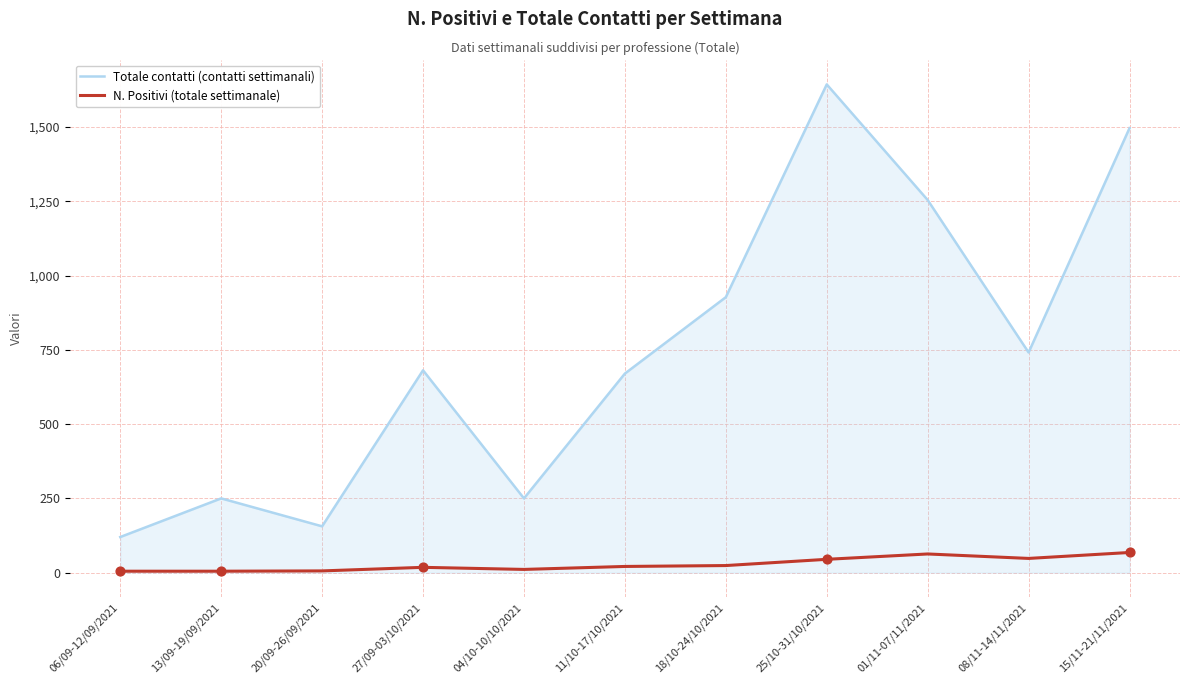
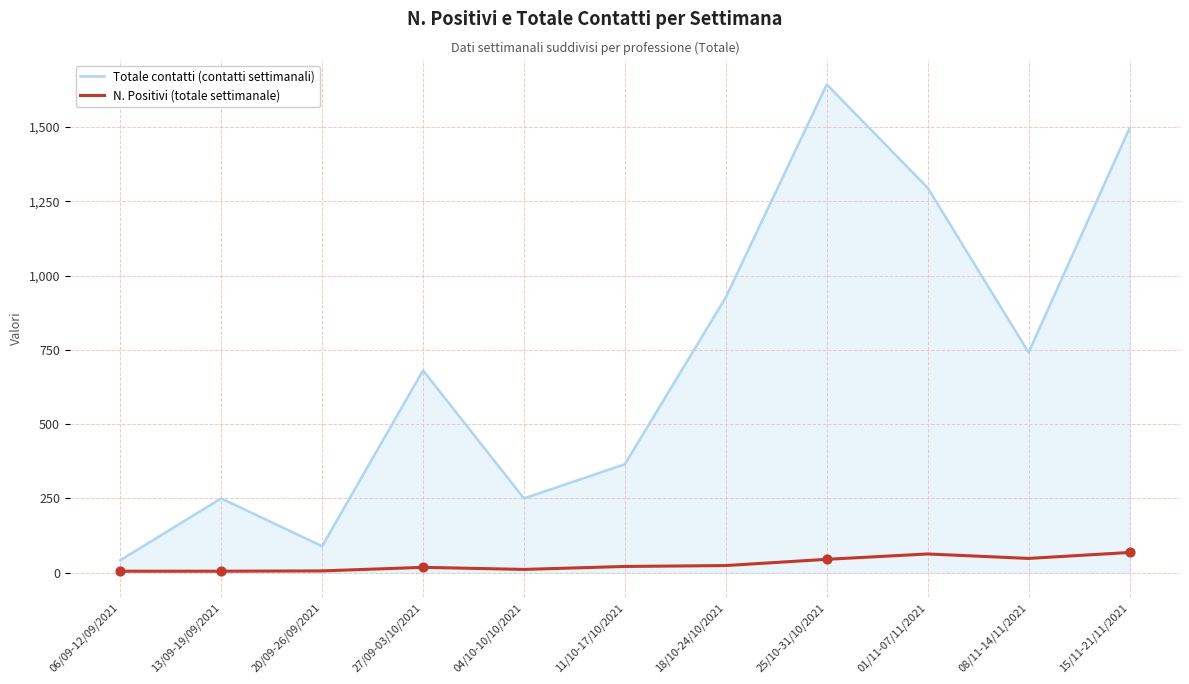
Totale contatti (contatti settimanali), 06/09-12/09/2021: 120 -> 40
Totale contatti (contatti settimanali), 20/09-26/09/2021: 160 -> 90
Totale contatti (contatti settimanali), 11/10-17/10/2021: 670 -> 370
Totale contatti (contatti settimanali), 01/11-07/11/2021: 1,250 -> 1,300
